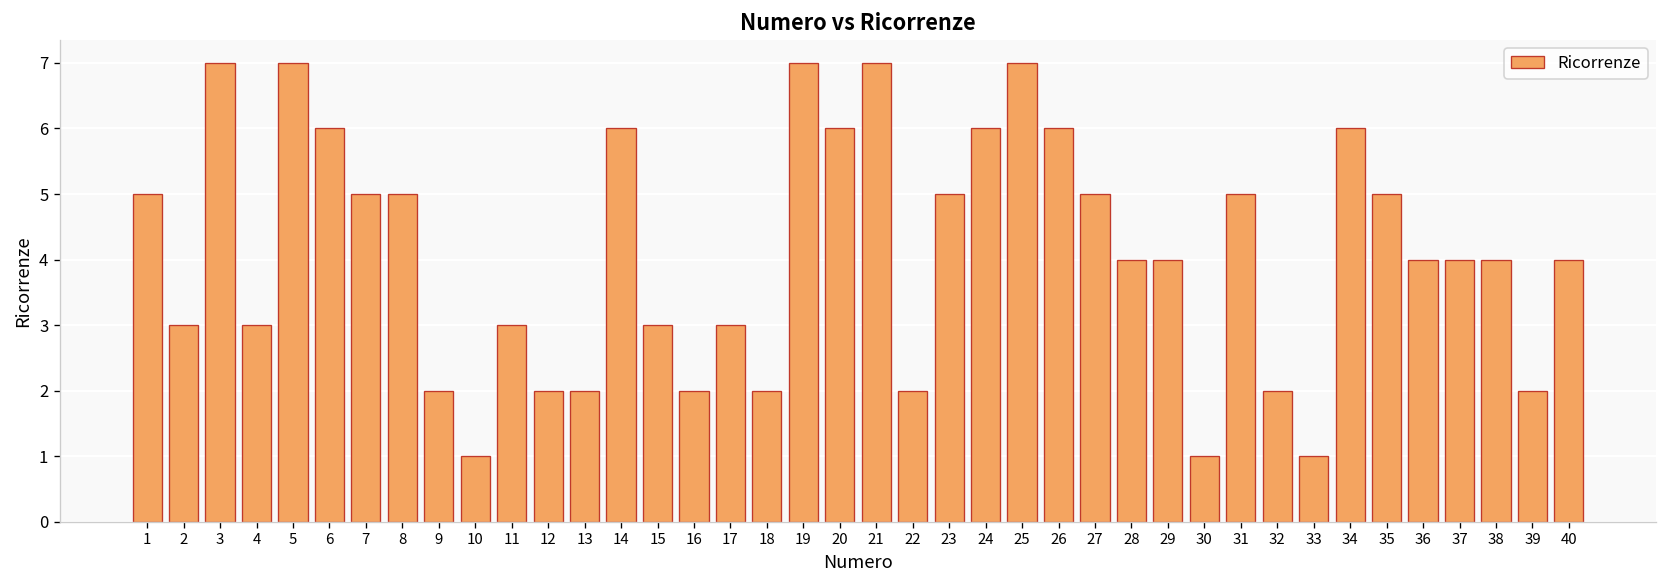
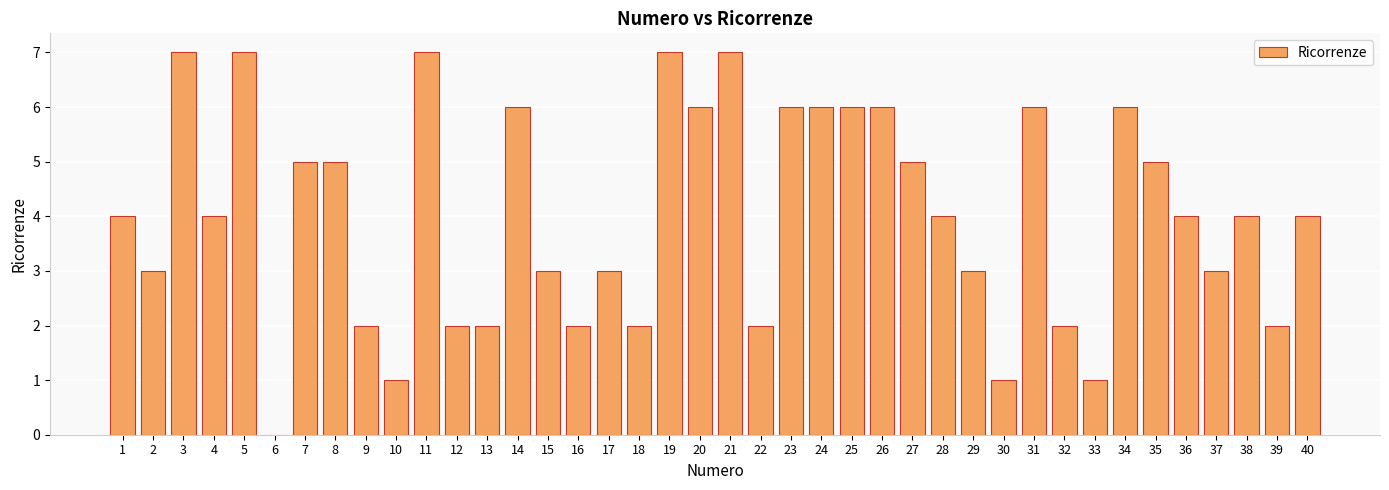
1: 5 -> 4
4: 3 -> 4
6: 6 -> 0
11: 3 -> 7
23: 5 -> 6
25: 7 -> 6
29: 4 -> 3
31: 5 -> 6
37: 4 -> 3
